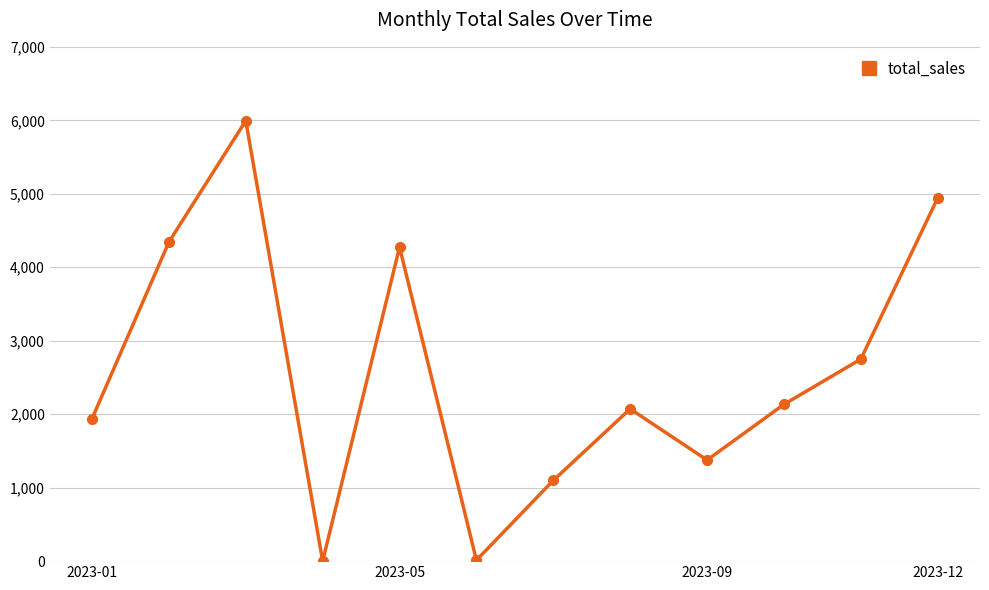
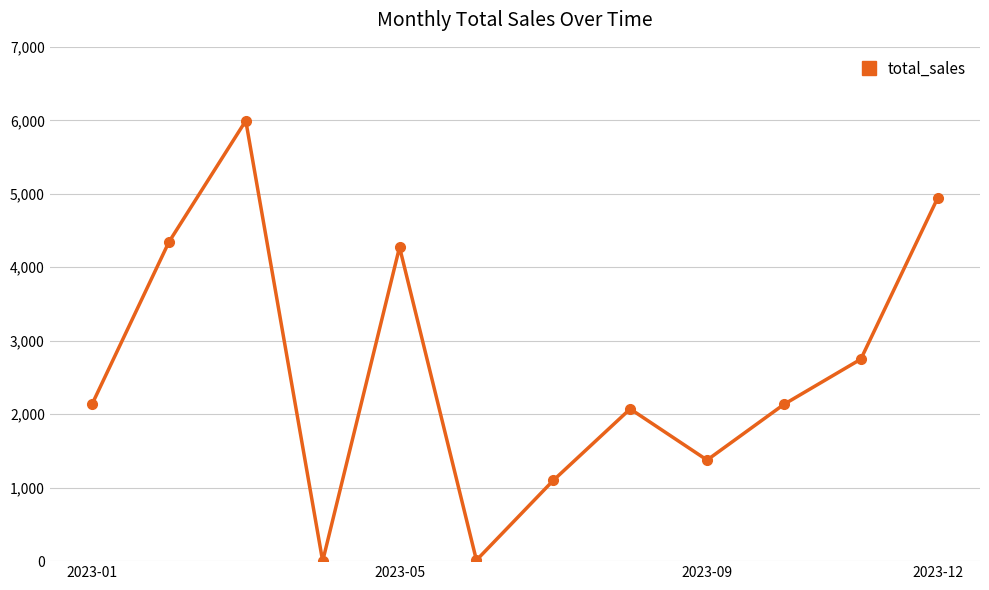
2023-01: 1,900 -> 2,100
